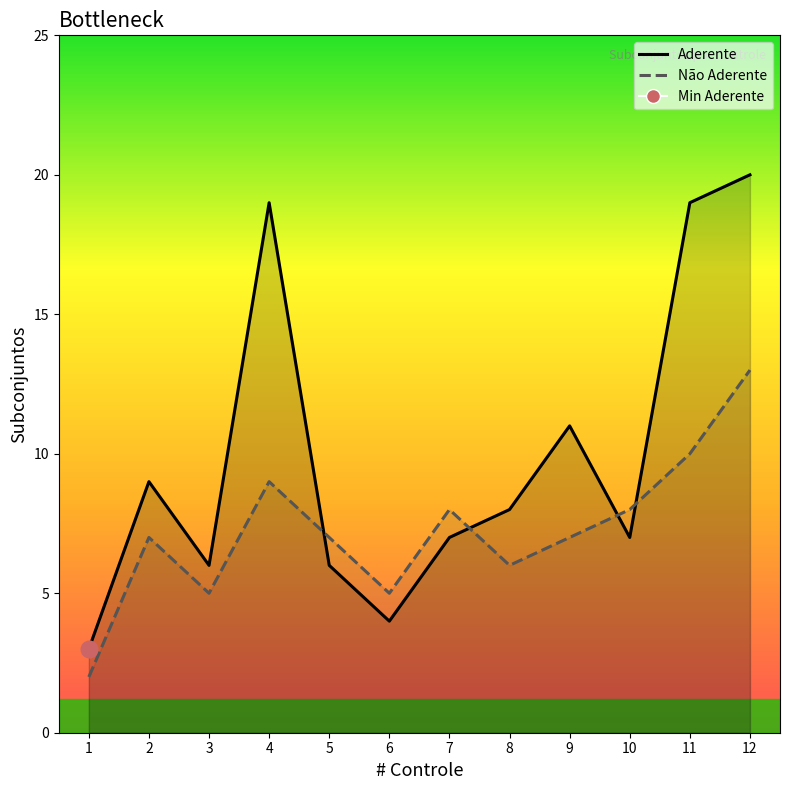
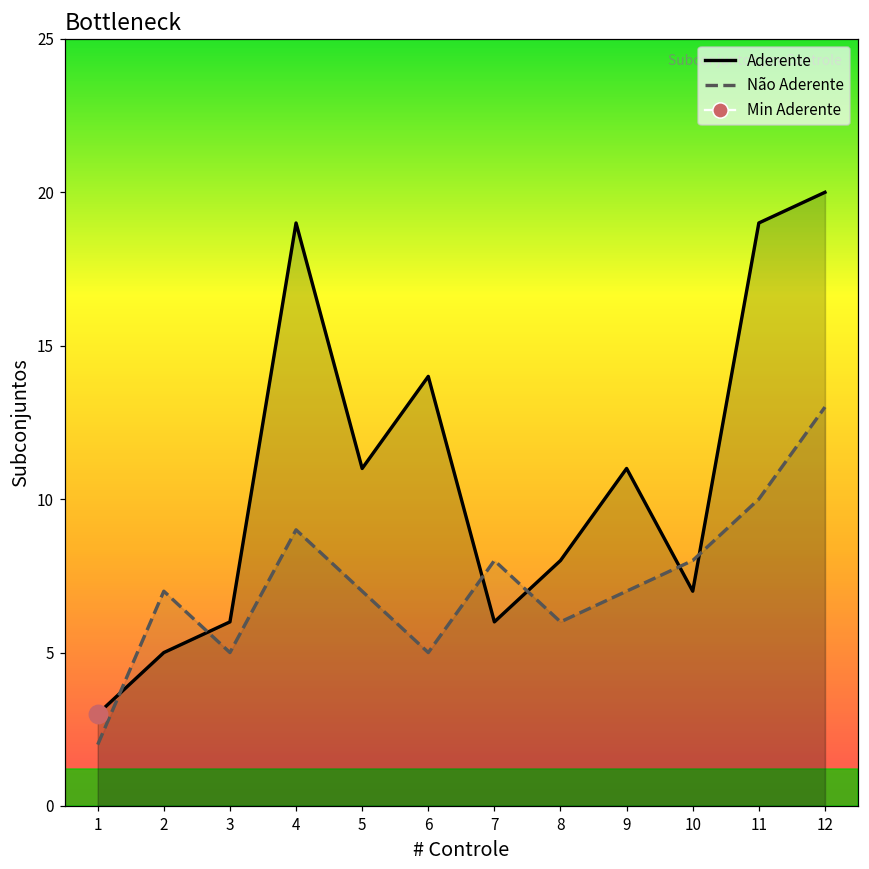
Aderente, 2: 9 -> 5
Aderente, 5: 6 -> 11
Aderente, 6: 4 -> 14
Aderente, 7: 7 -> 6
